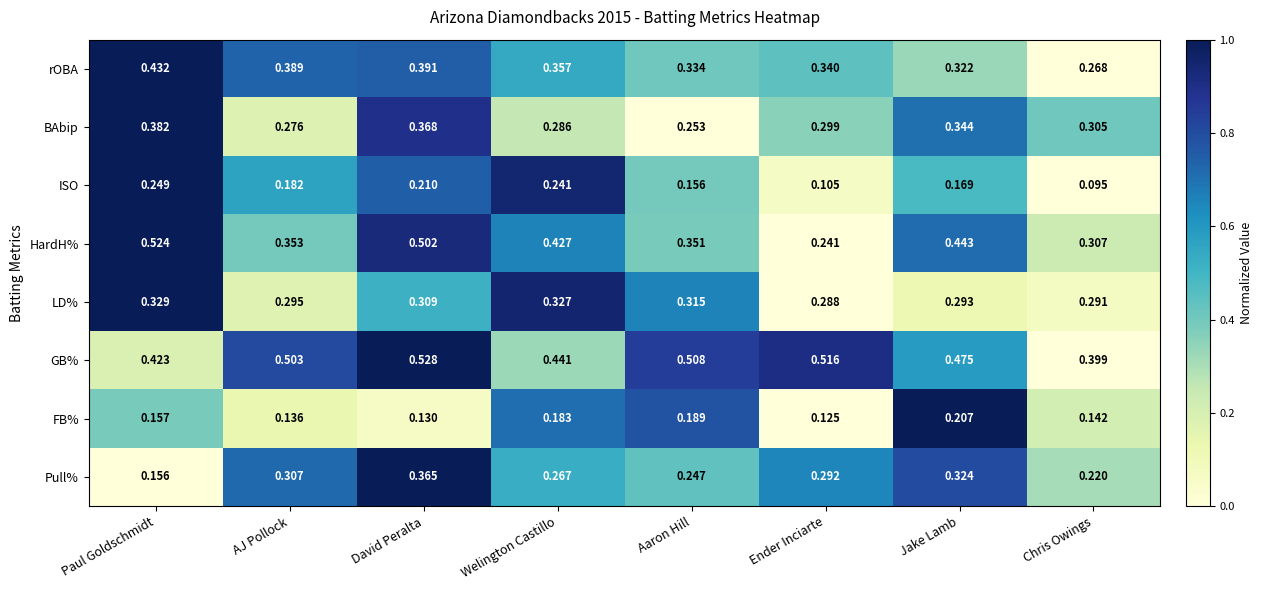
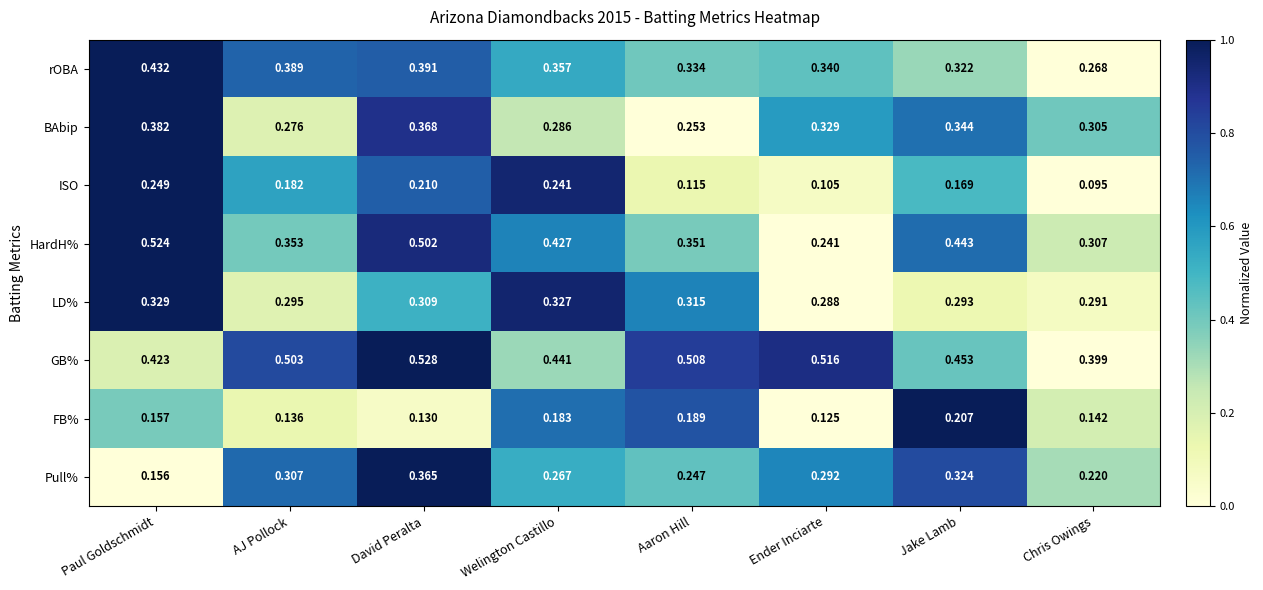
BAbip, Ender Inciarte: 0.299 -> 0.329
ISO, Aaron Hill: 0.156 -> 0.115
GB%, Jake Lamb: 0.475 -> 0.453
